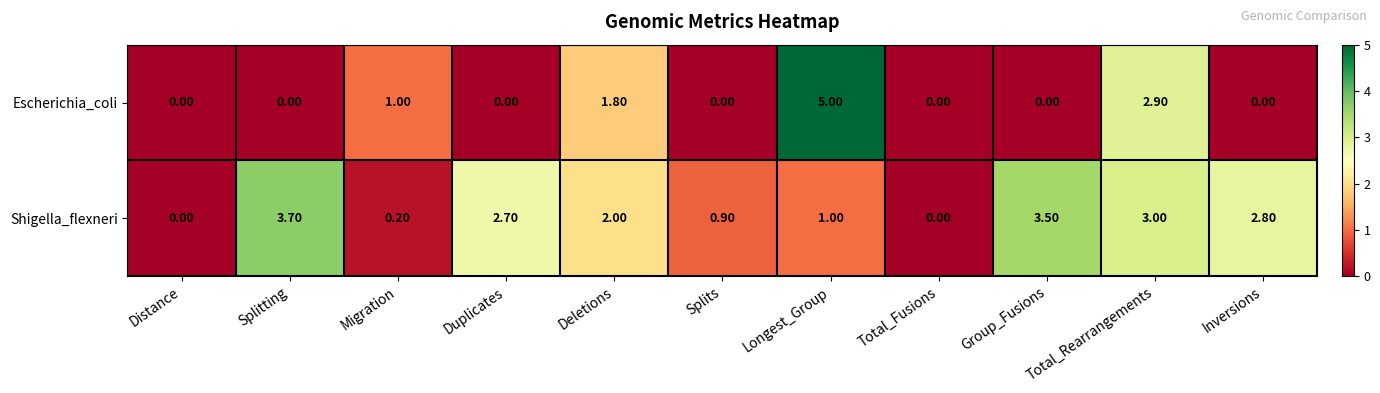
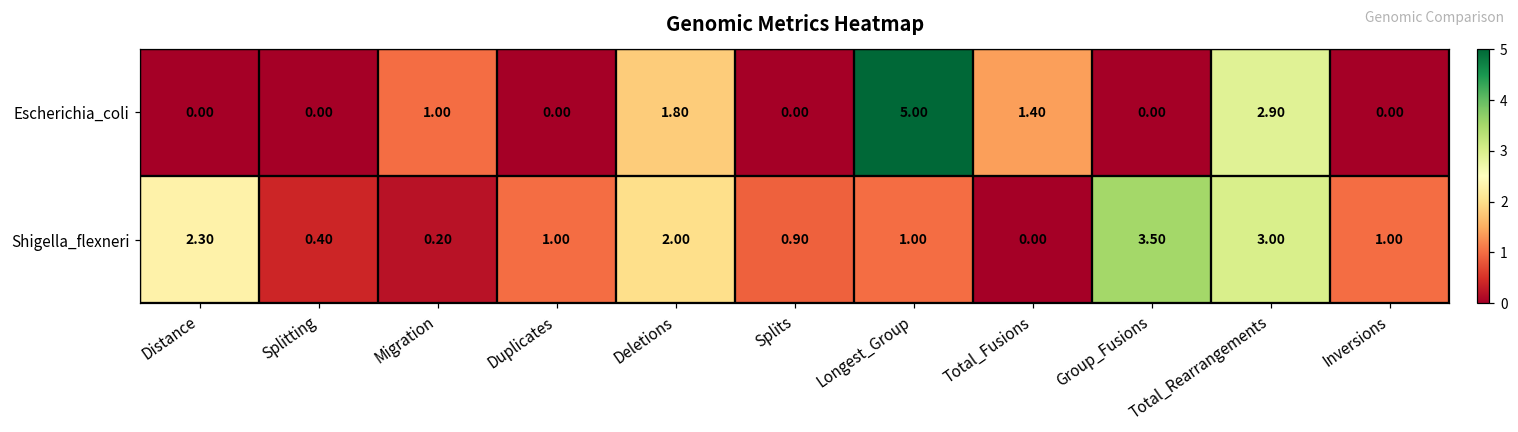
Escherichia_coli, Total_Fusions: 0.00 -> 1.40
Shigella_flexneri, Distance: 0.00 -> 2.30
Shigella_flexneri, Splitting: 3.70 -> 0.40
Shigella_flexneri, Duplicates: 2.70 -> 1.00
Shigella_flexneri, Inversions: 2.80 -> 1.00
